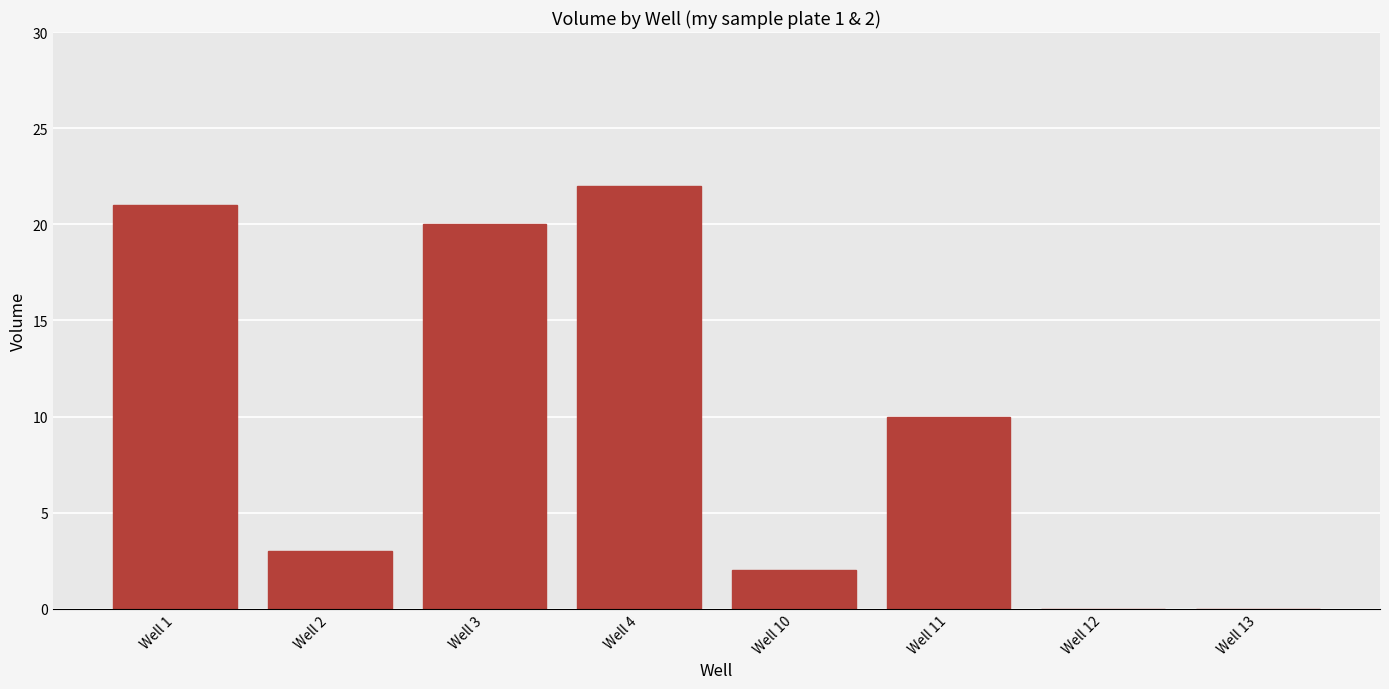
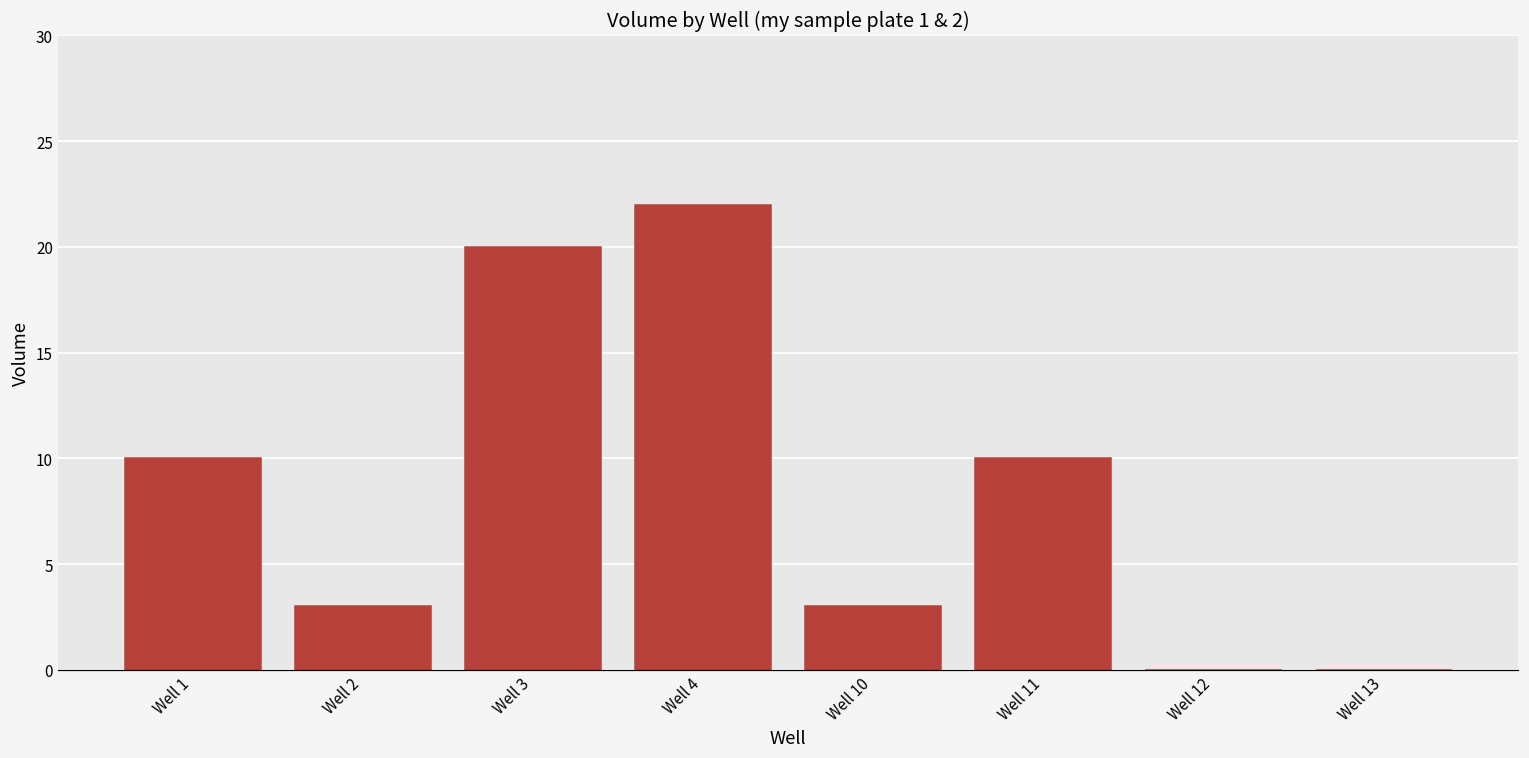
Well 1: 21 -> 10
Well 10: 2 -> 3
